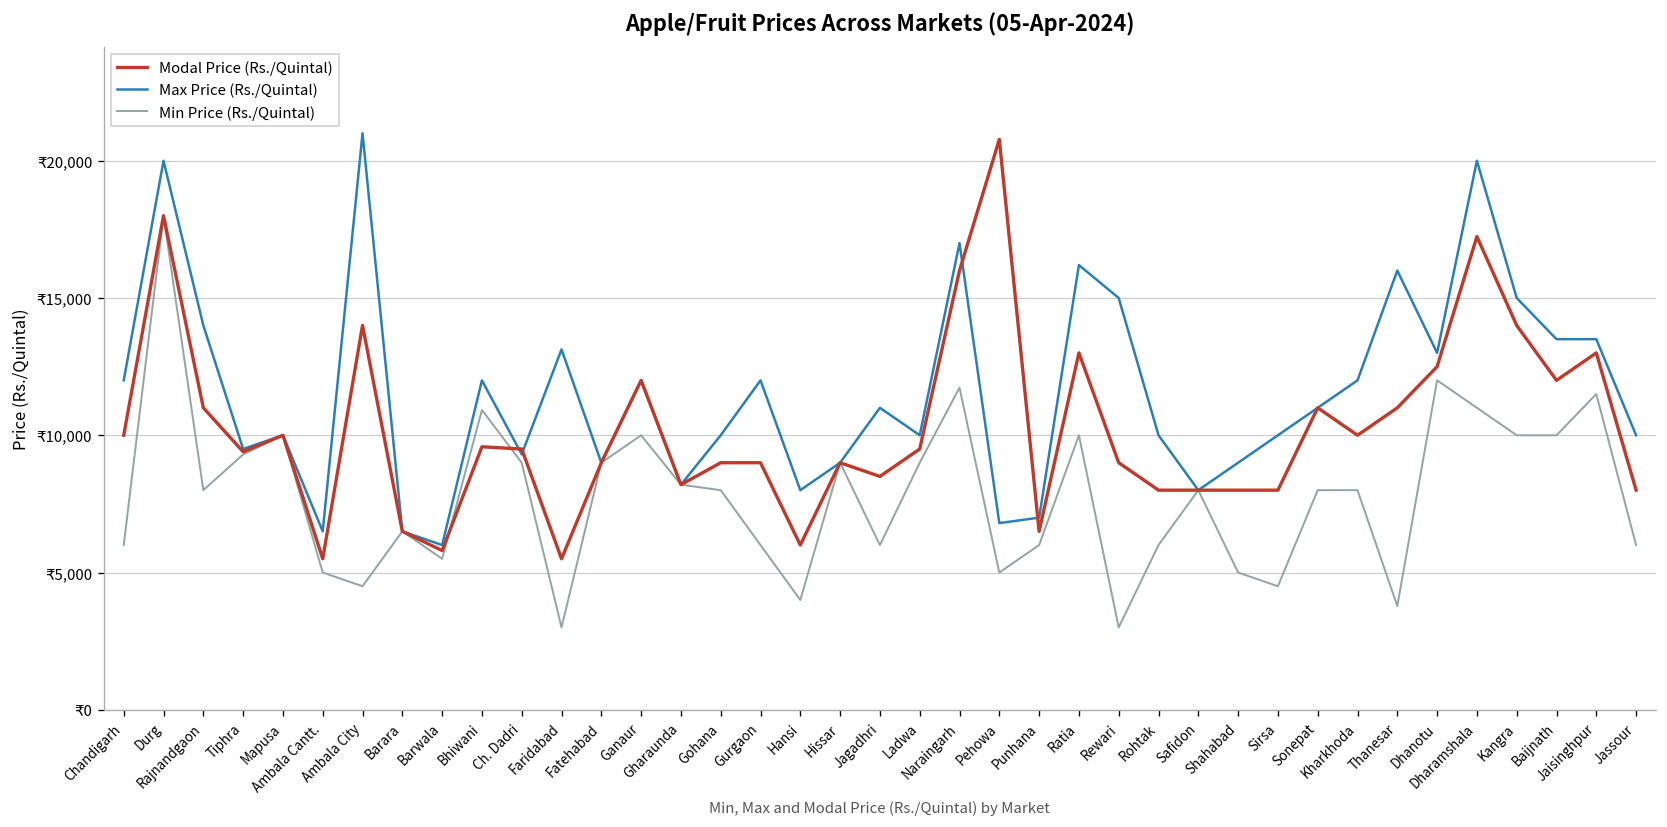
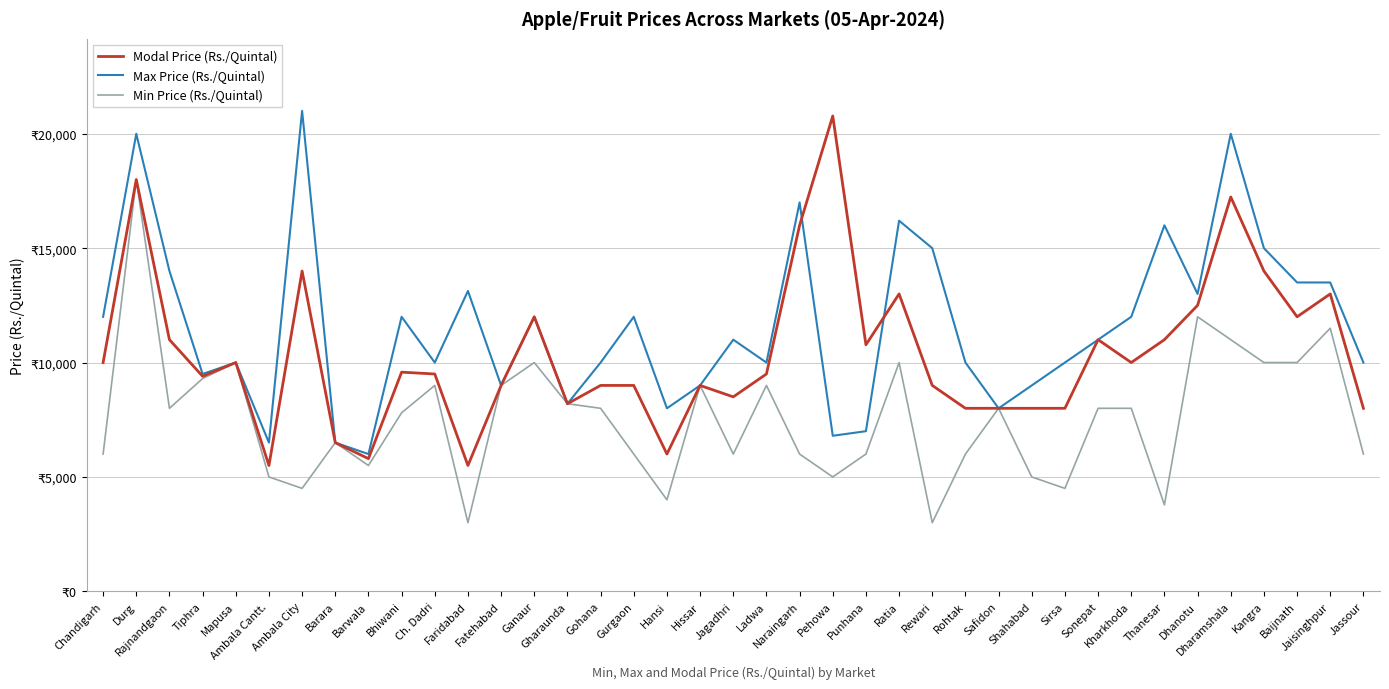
Min Price (Rs./Quintal), Bhiwani: ₹10,900 -> ₹7,800
Max Price (Rs./Quintal), Ch. Dadri: ₹9,300 -> ₹10,000
Min Price (Rs./Quintal), Naraingarh: ₹11,700 -> ₹6,000
Modal Price (Rs./Quintal), Punhana: ₹6,500 -> ₹10,800
